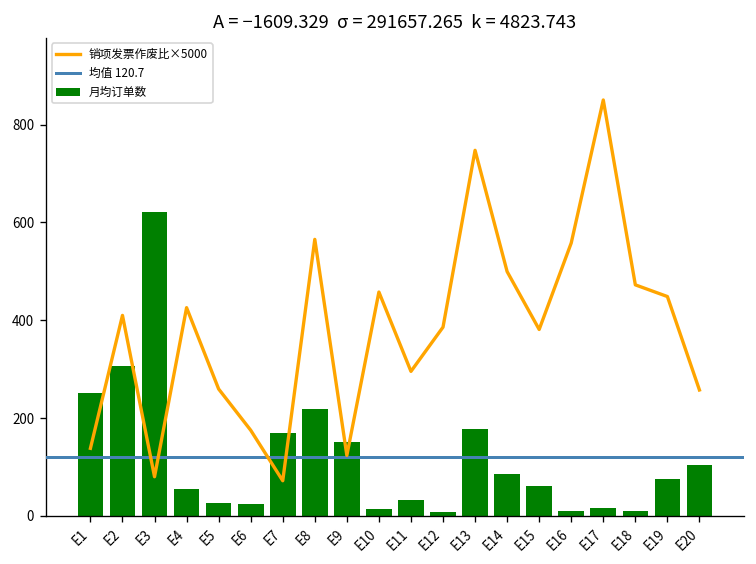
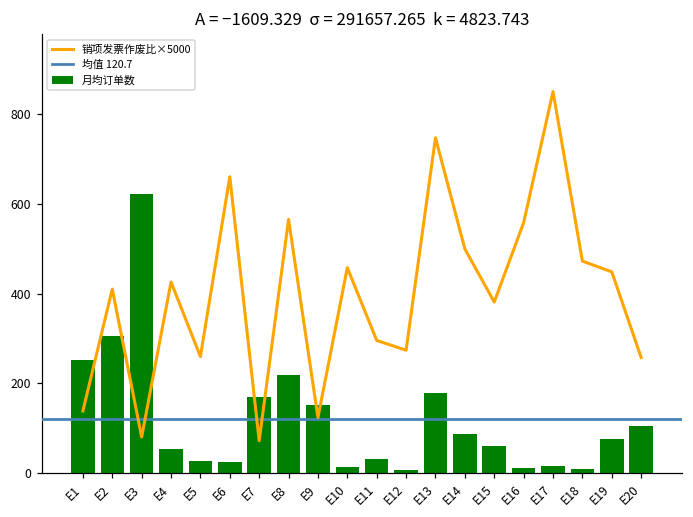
销项发票作废比×5000, E6: 180 -> 660
销项发票作废比×5000, E12: 390 -> 270
